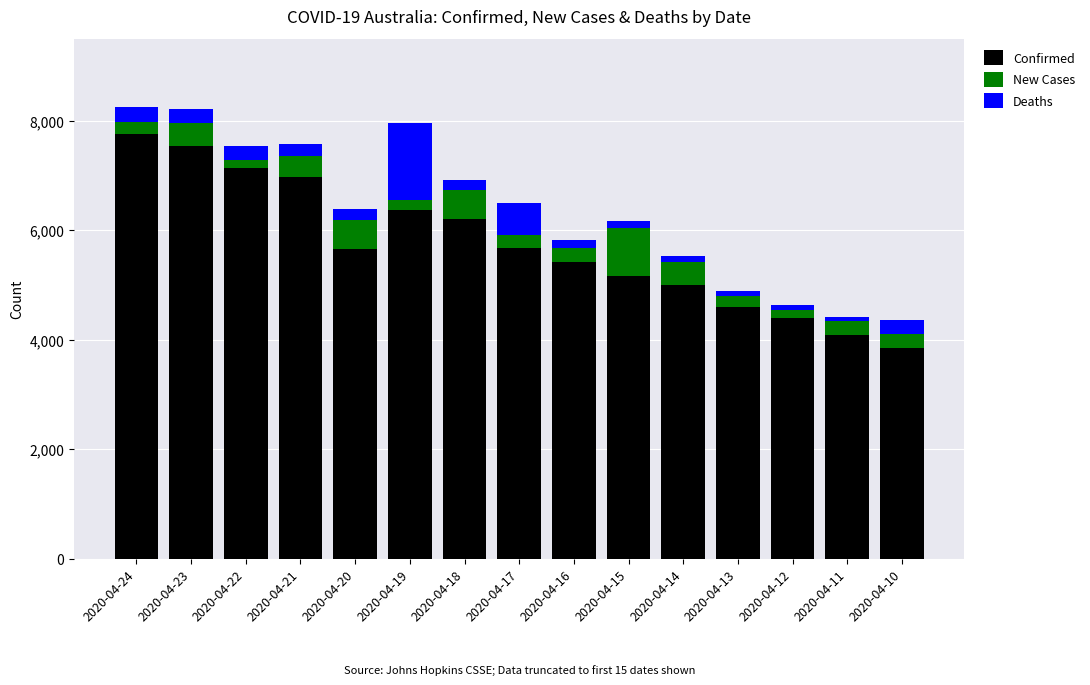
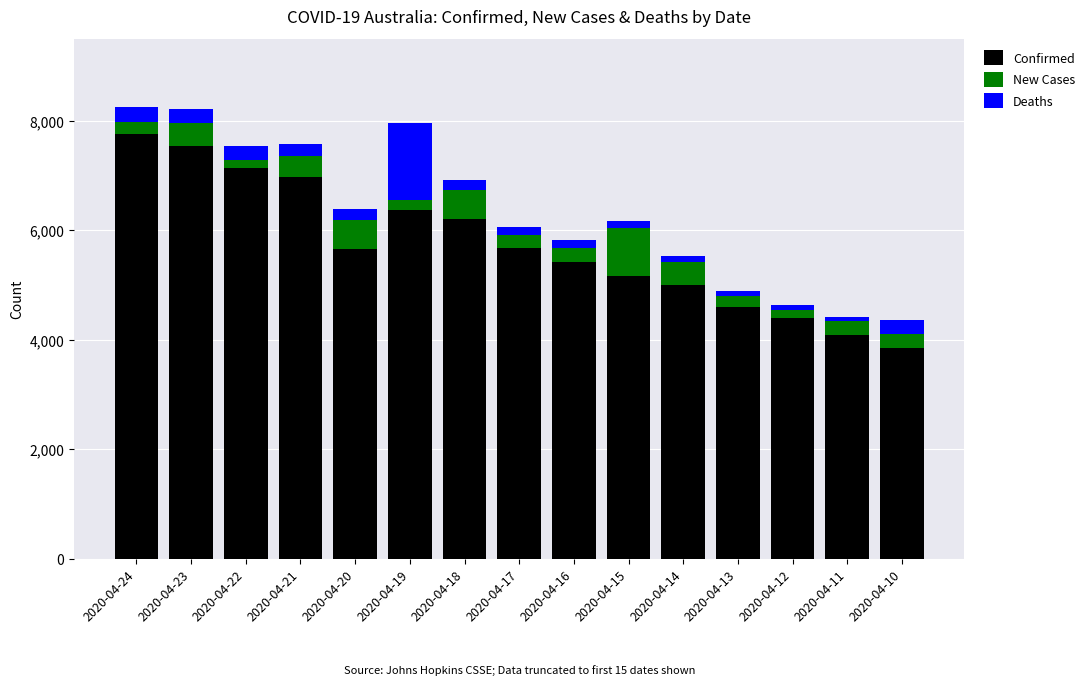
Deaths, 2020-04-17: 600 -> 200
